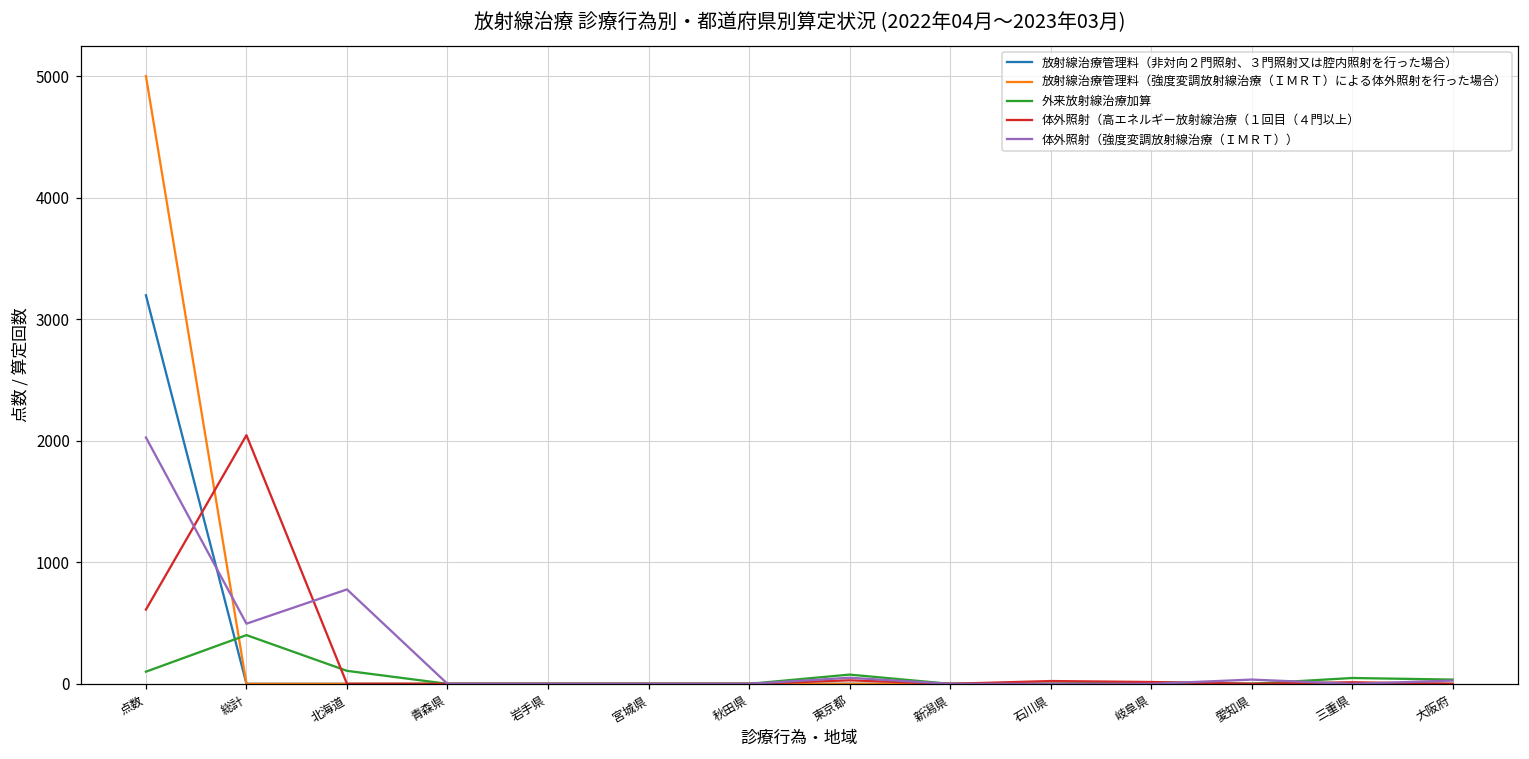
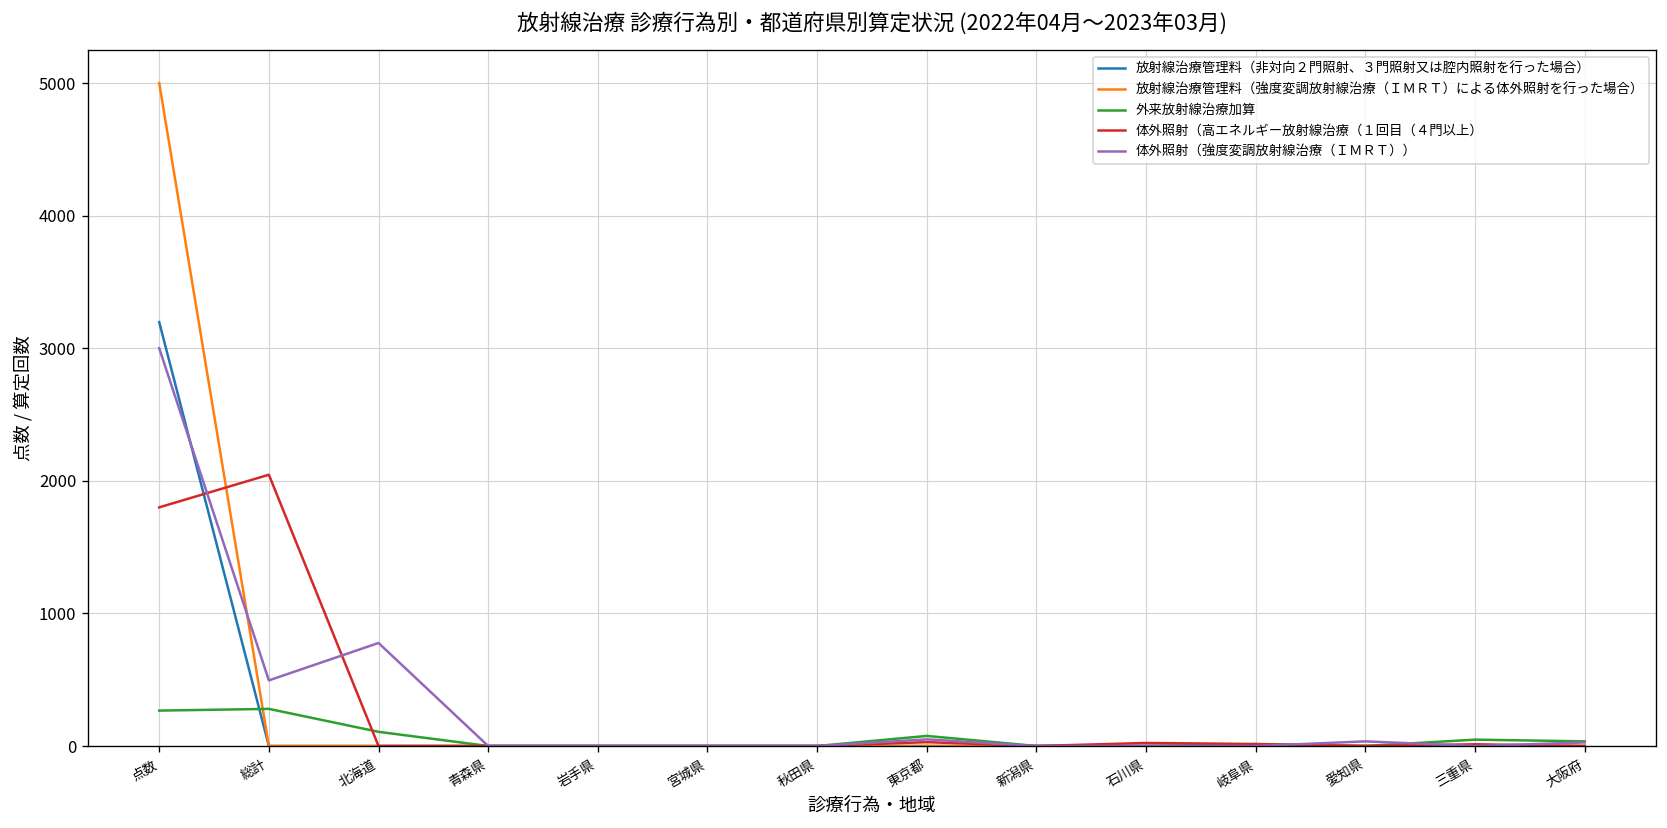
外来放射線治療加算, 点数: 100 -> 270
体外照射（高エネルギー放射線治療（１回目（４門以上）, 点数: 610 -> 1800
体外照射（強度変調放射線治療（ＩＭＲＴ））, 点数: 2030 -> 3000
外来放射線治療加算, 総計: 400 -> 280
